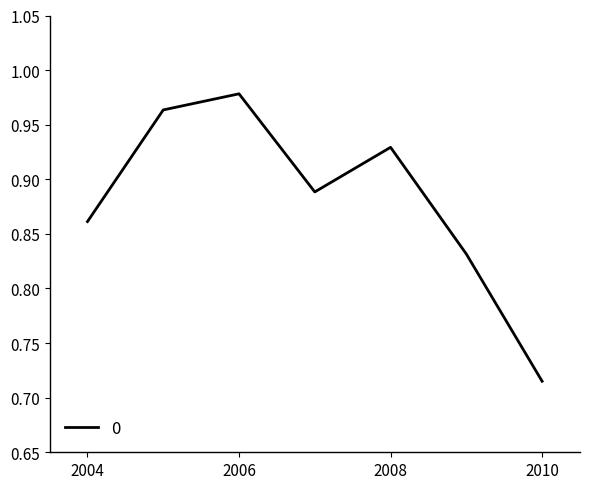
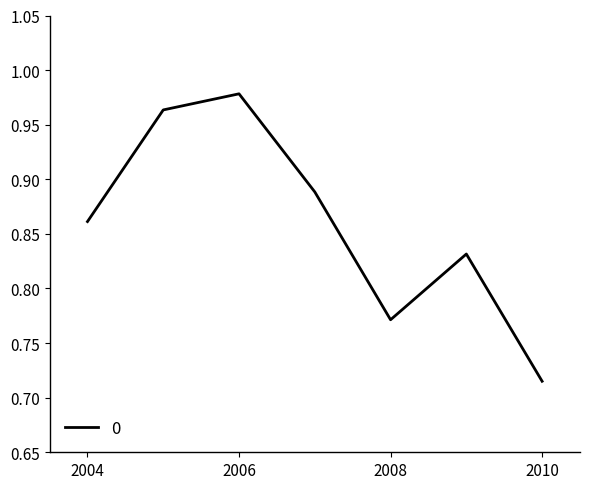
2008: 0.929 -> 0.771
